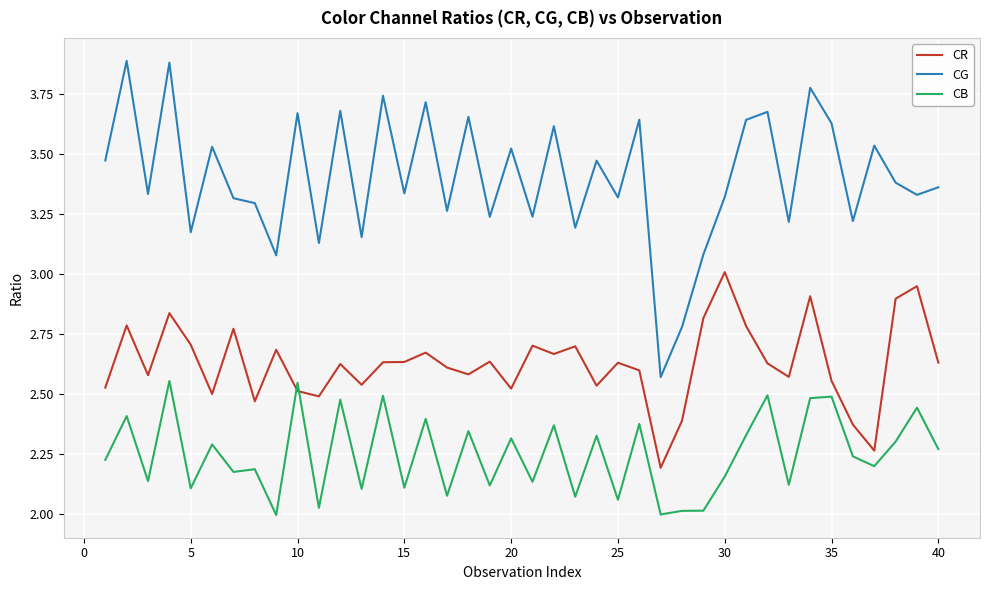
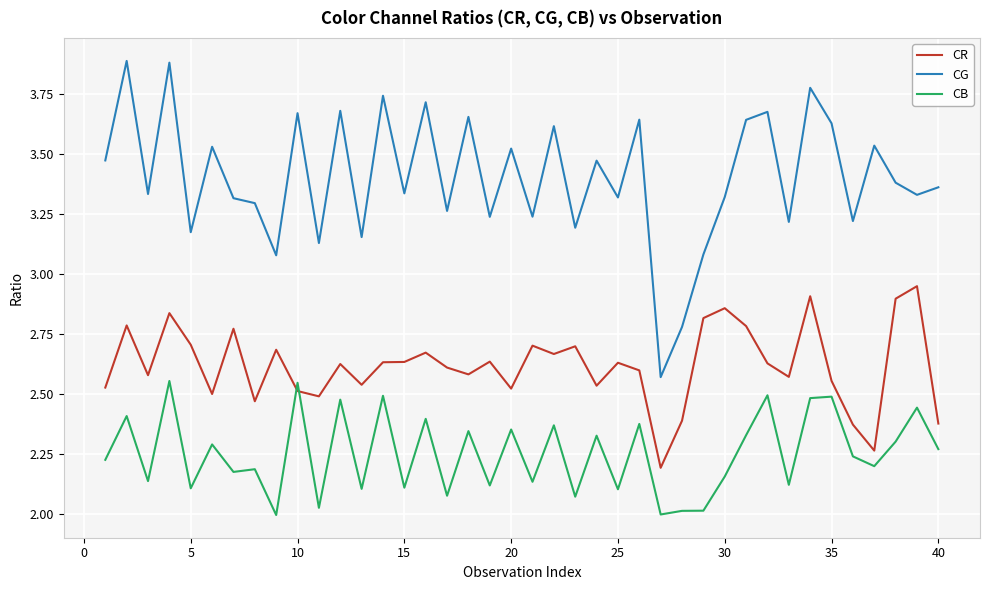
CB, 20: 2.32 -> 2.35
CB, 25: 2.06 -> 2.10
CR, 30: 3.01 -> 2.86
CR, 40: 2.63 -> 2.38
